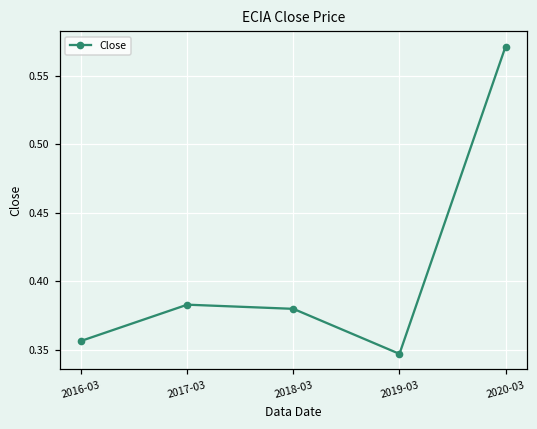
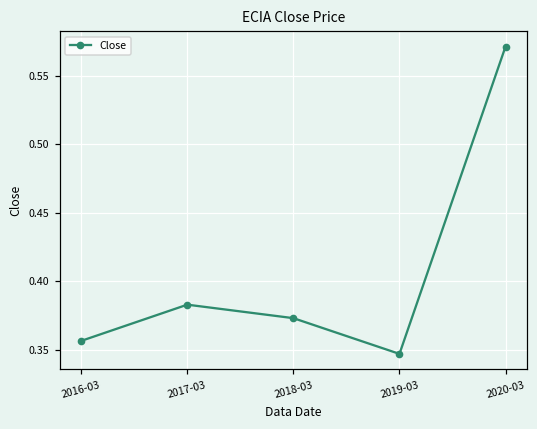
2018-03: 0.380 -> 0.373
